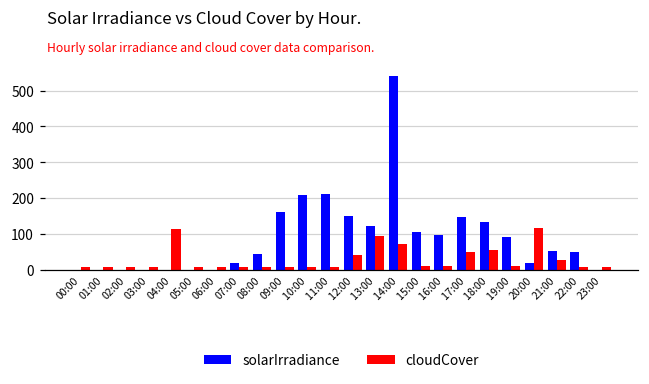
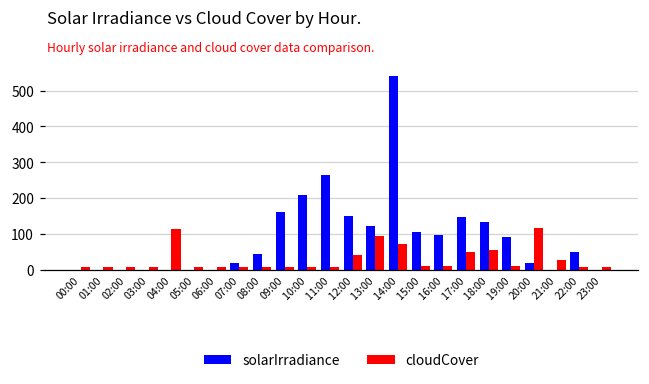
solarIrradiance, 11:00: 210 -> 260
solarIrradiance, 21:00: 50 -> 0
